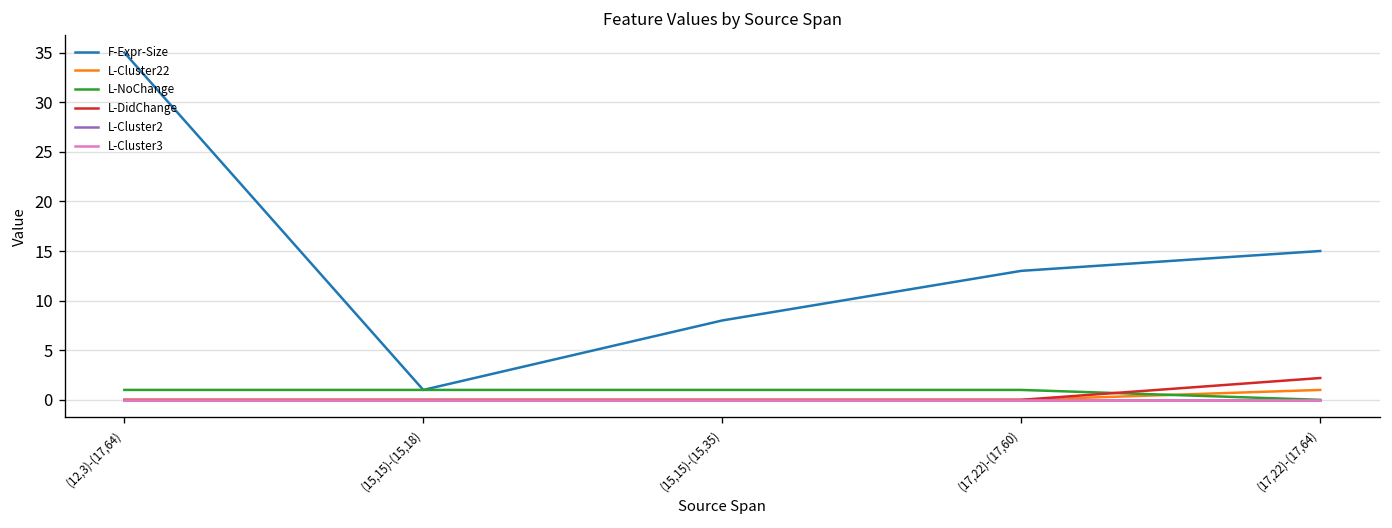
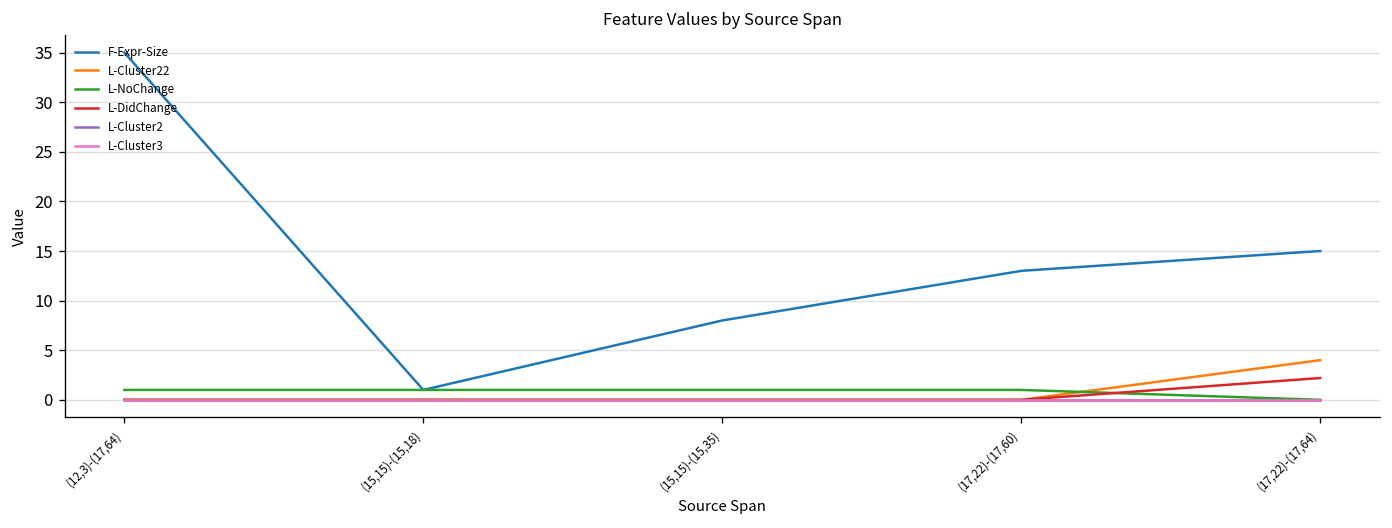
L-Cluster22, (17,22)-(17,64): 1 -> 4
